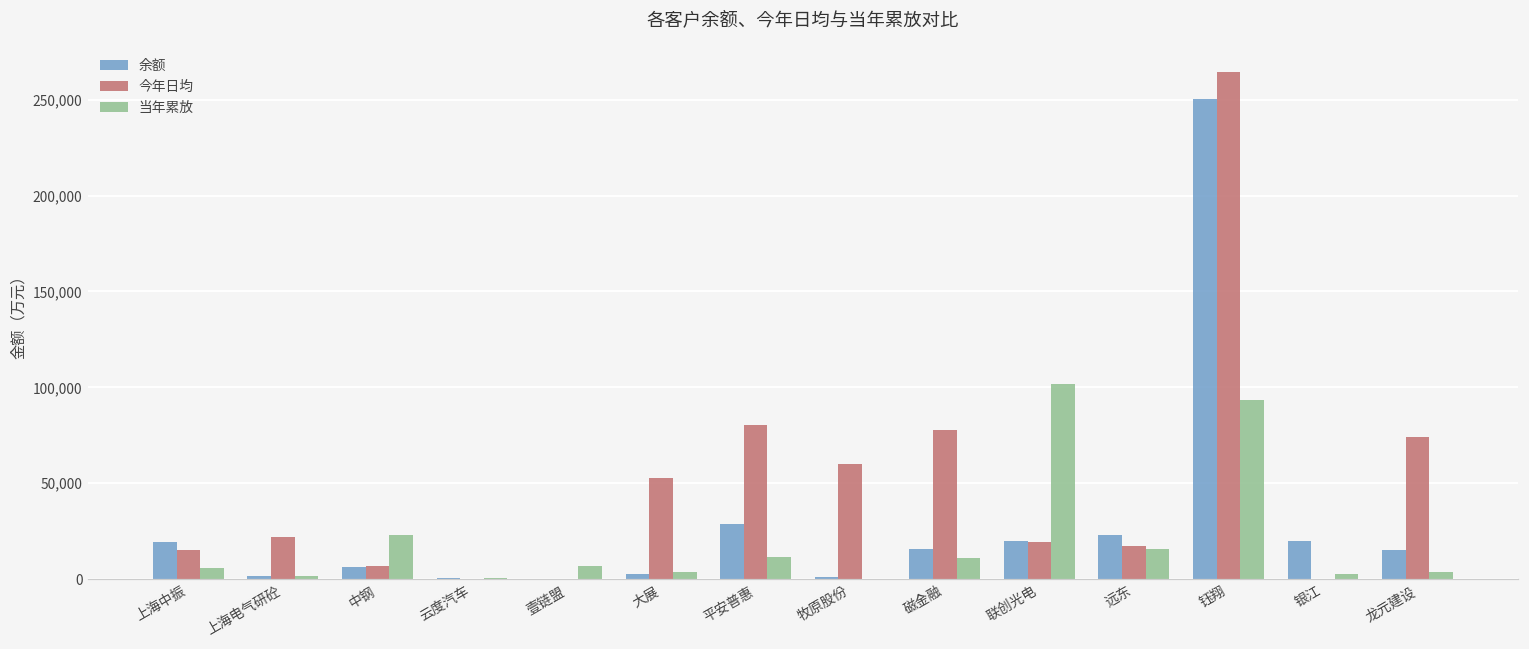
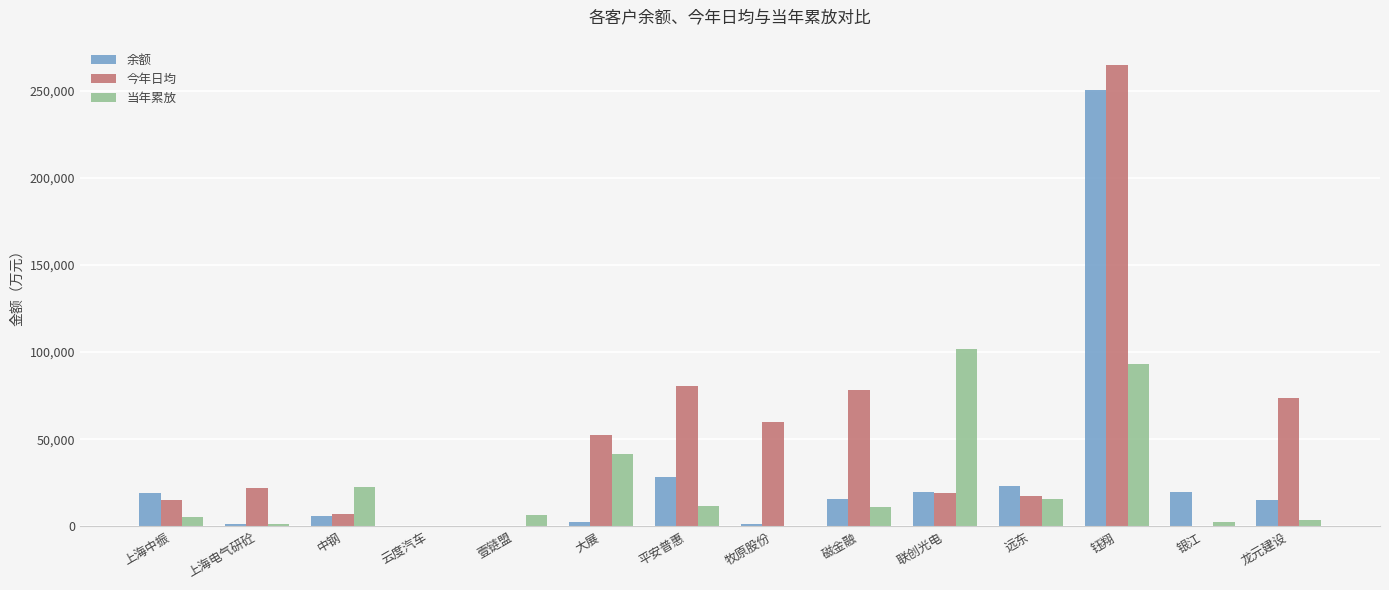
当年累放, 大展: 4,000 -> 41,000
